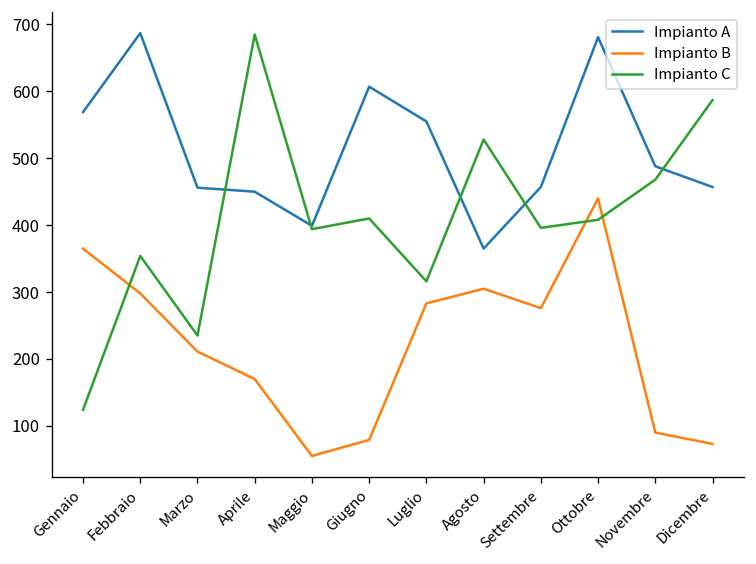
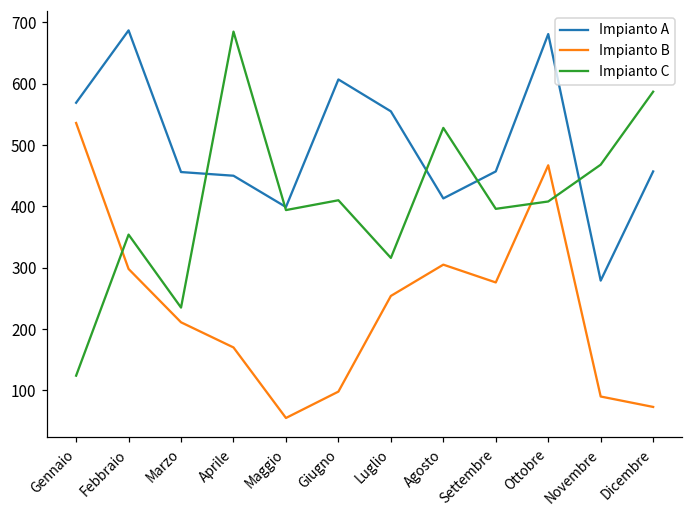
Impianto B, Gennaio: 370 -> 540
Impianto B, Giugno: 80 -> 100
Impianto B, Luglio: 280 -> 250
Impianto A, Agosto: 370 -> 410
Impianto B, Ottobre: 440 -> 470
Impianto A, Novembre: 490 -> 280
